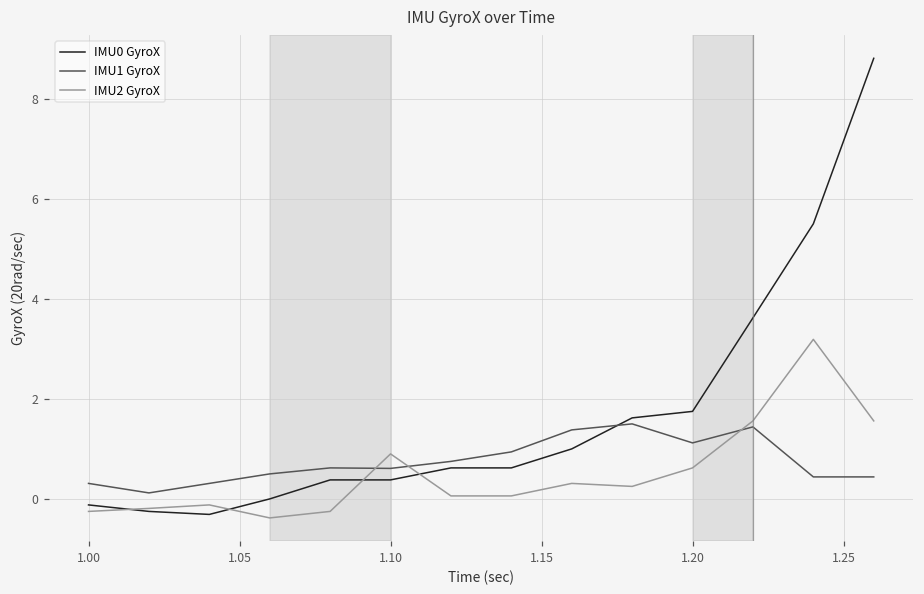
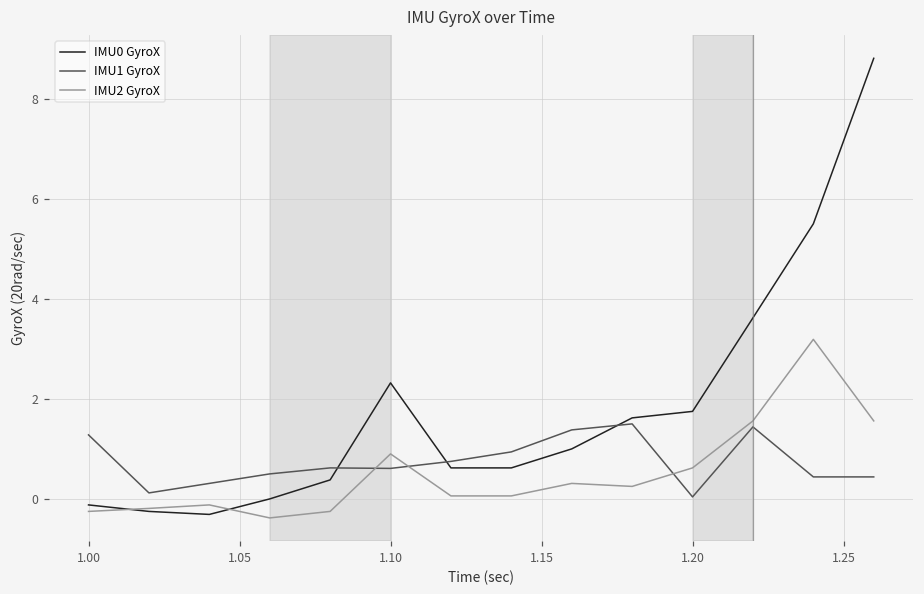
IMU1 GyroX, 1.00: 0.3 -> 1.3
IMU0 GyroX, 1.10: 0.4 -> 2.3
IMU1 GyroX, 1.20: 1.1 -> 0.0
